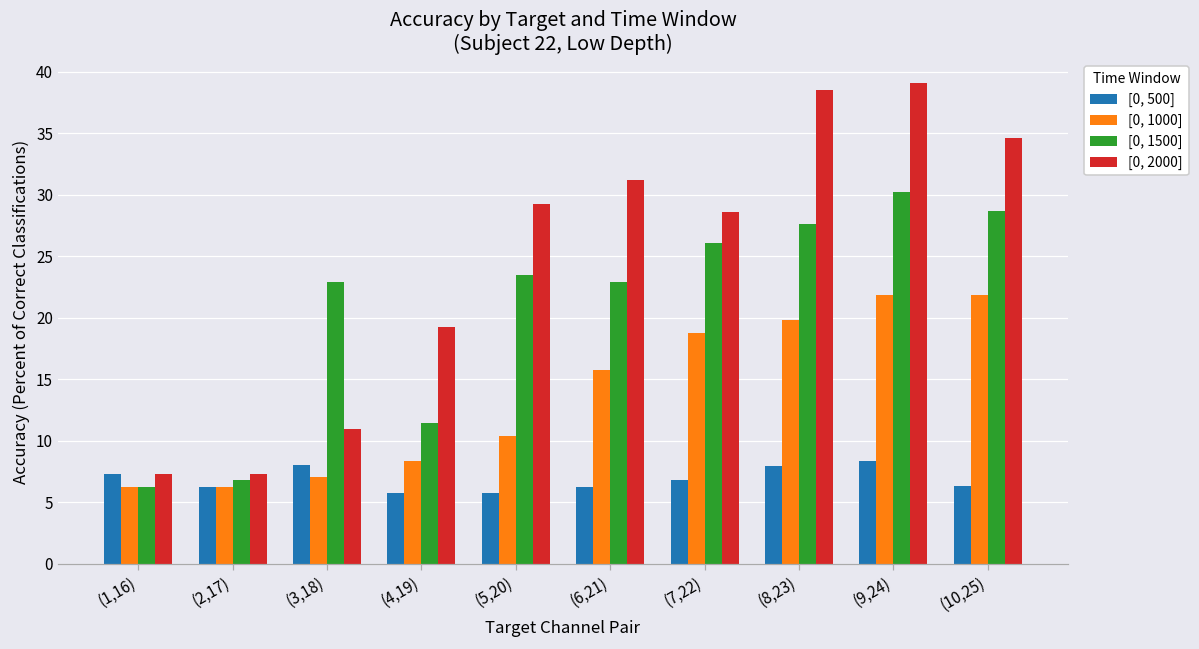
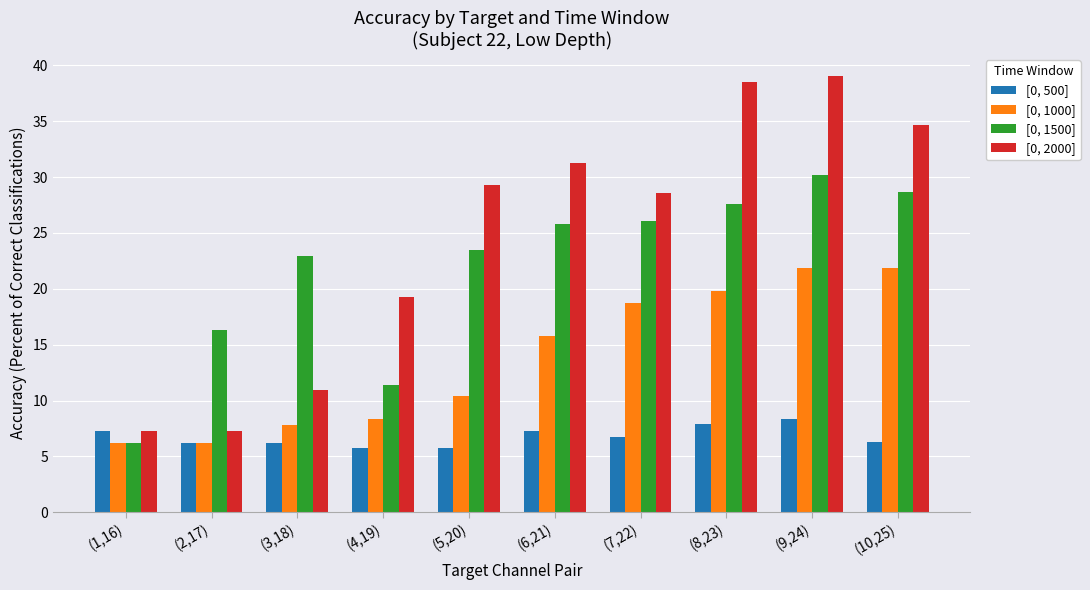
[0, 1500], (2,17): 6.8 -> 16.3
[0, 500], (3,18): 8.0 -> 6.3
[0, 1000], (3,18): 7.0 -> 7.8
[0, 500], (6,21): 6.2 -> 7.3
[0, 1500], (6,21): 22.9 -> 25.8
